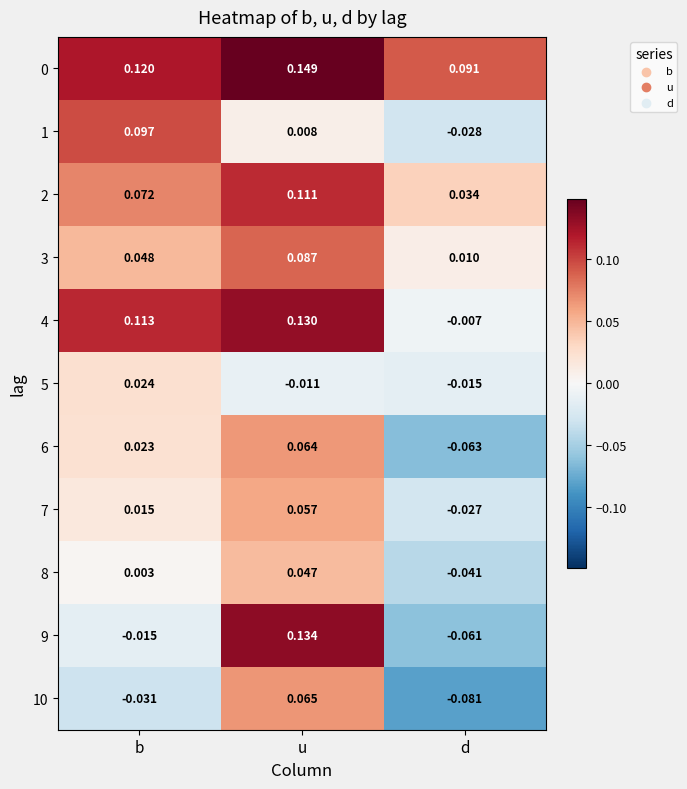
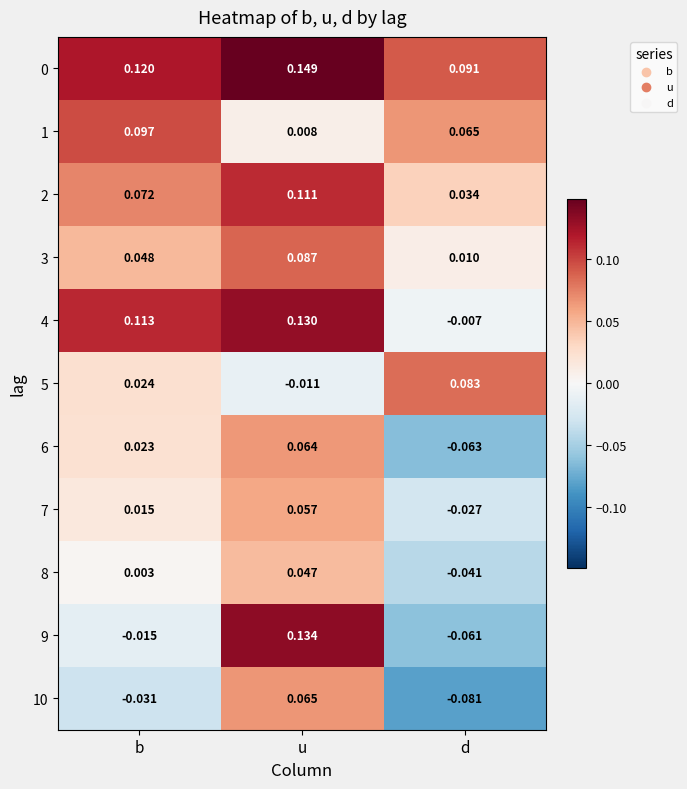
1, d: -0.028 -> 0.065
5, d: -0.015 -> 0.083
